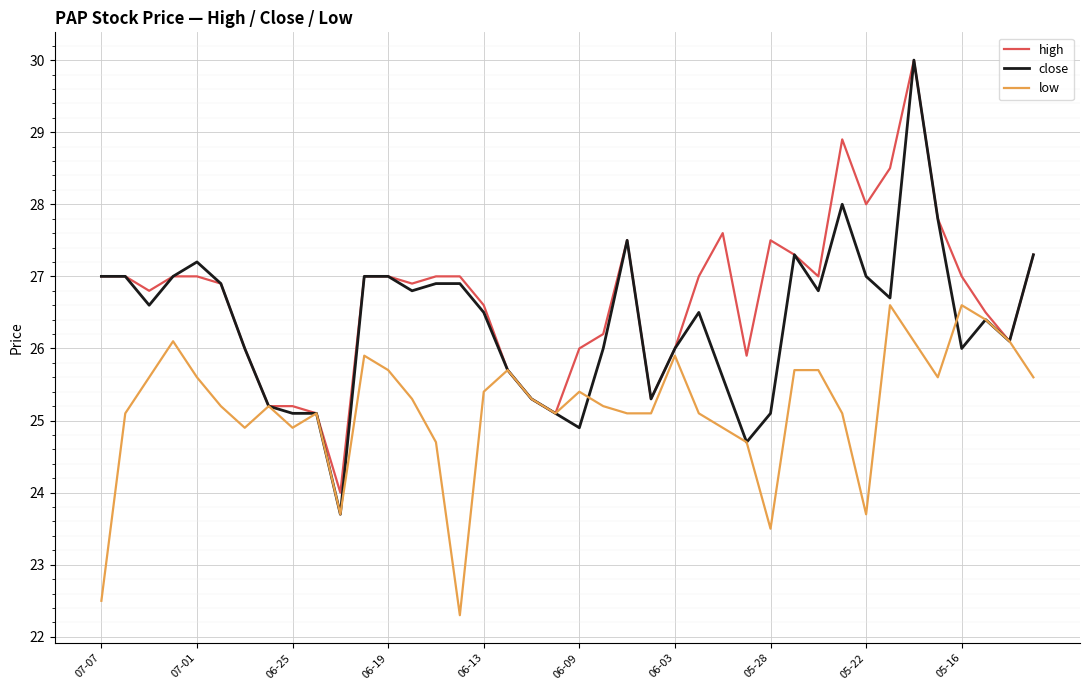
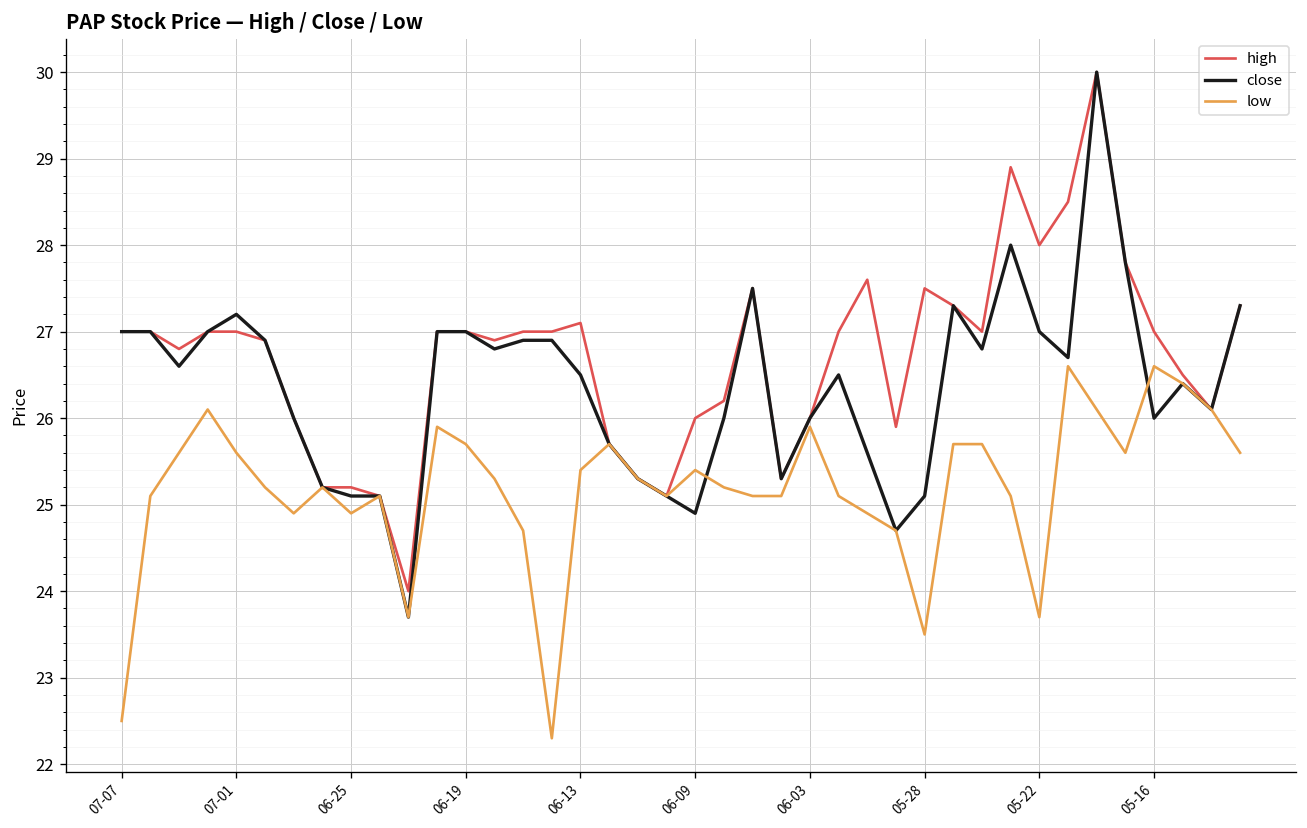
high, 06-13: 26.6 -> 27.1
